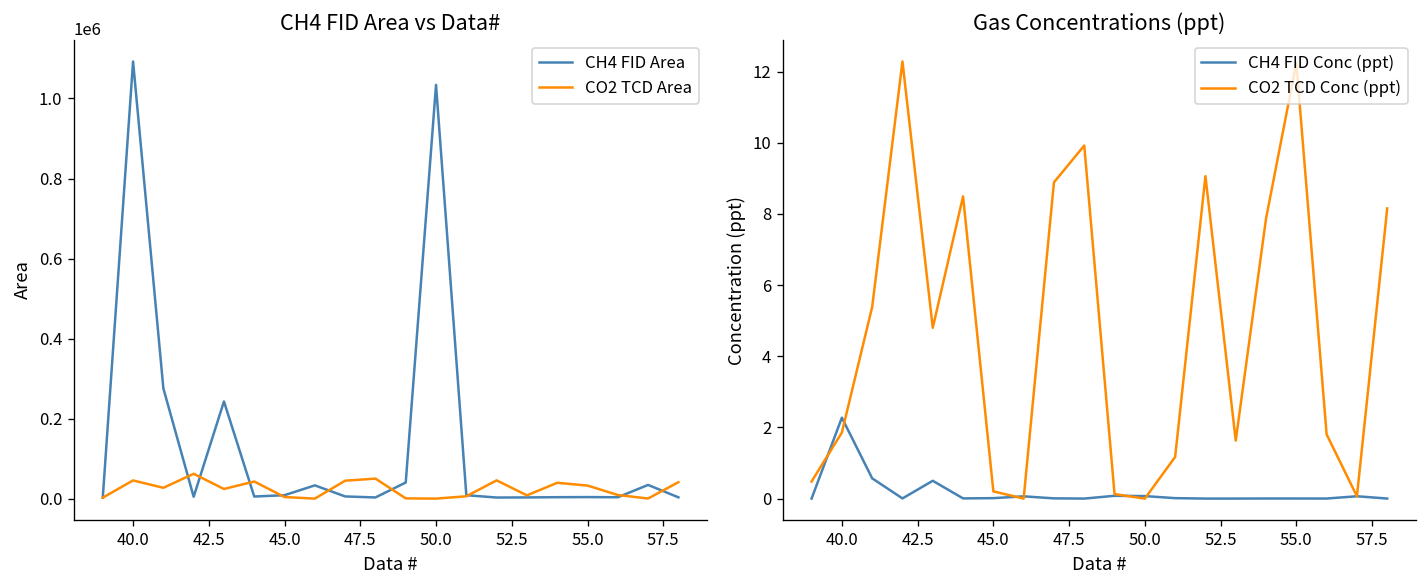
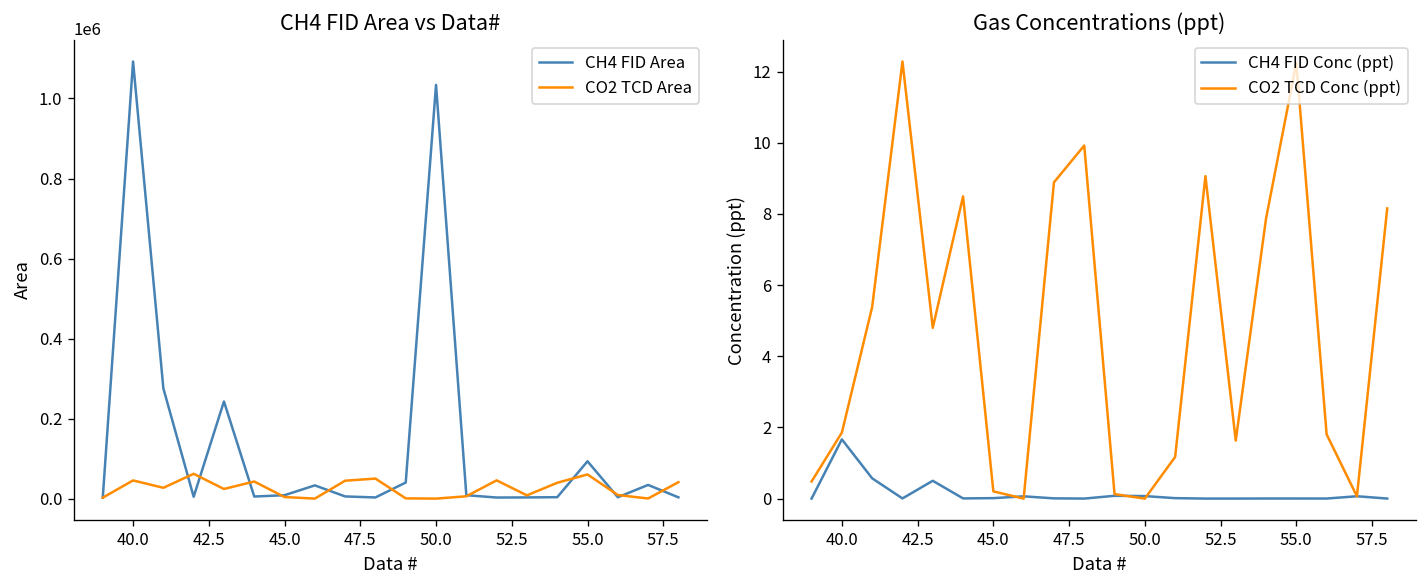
CH4 FID Area vs Data#, CH4 FID Area, 55.0: 0 -> 90000
CH4 FID Area vs Data#, CO2 TCD Area, 55.0: 30000 -> 60000
Gas Concentrations (ppt), CH4 FID Conc (ppt), 40.0: 2.3 -> 1.7
